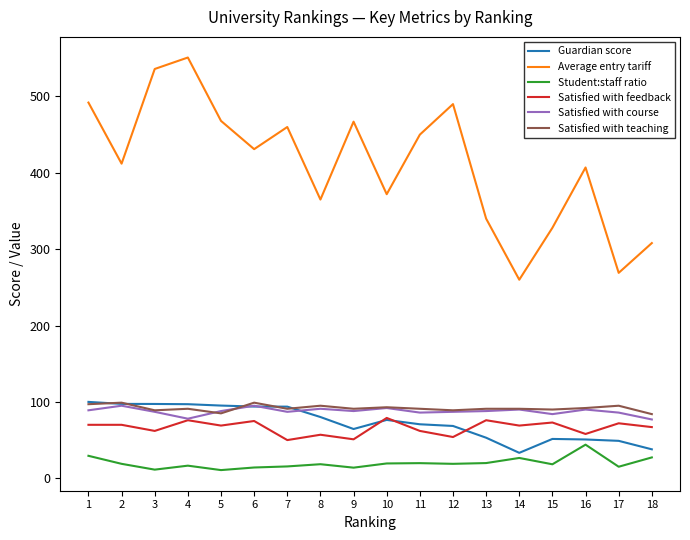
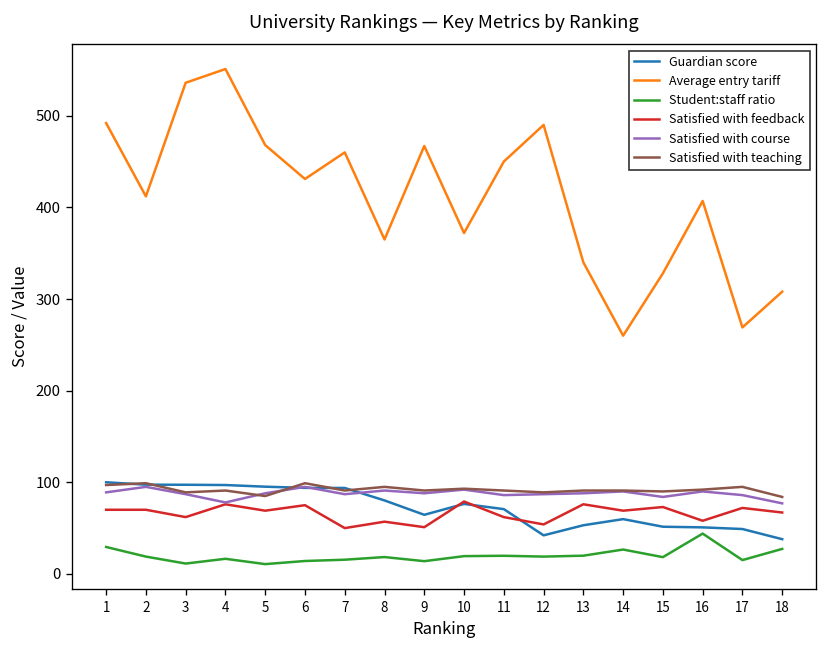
Guardian score, 12: 70 -> 40
Guardian score, 14: 30 -> 60
